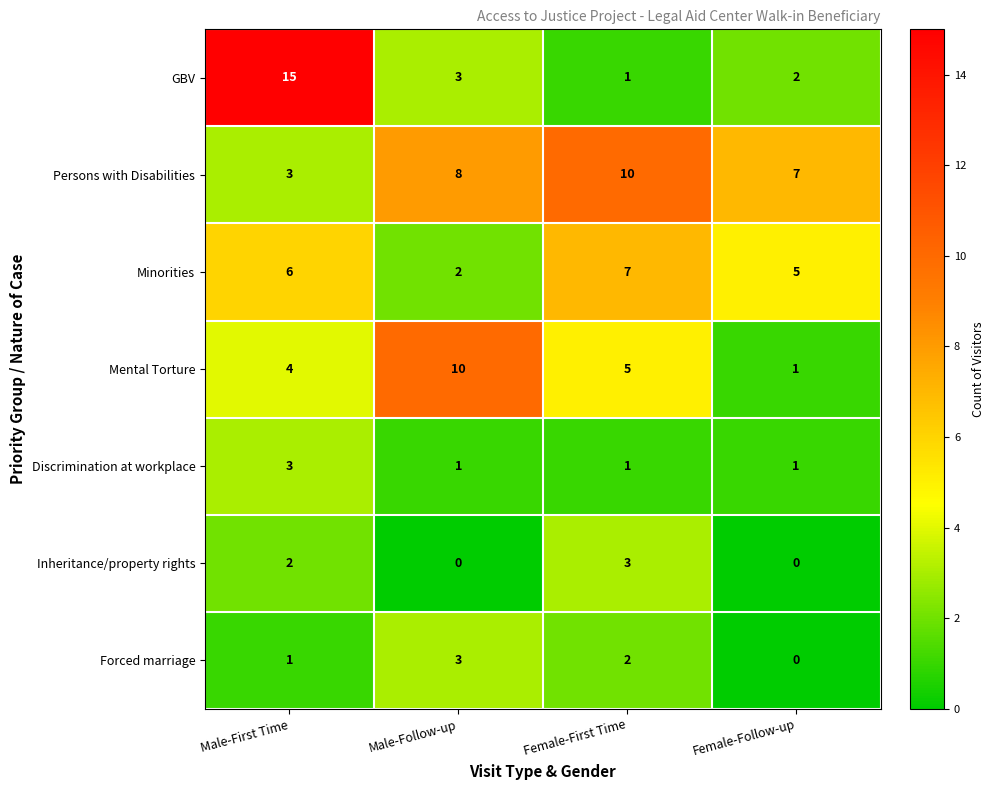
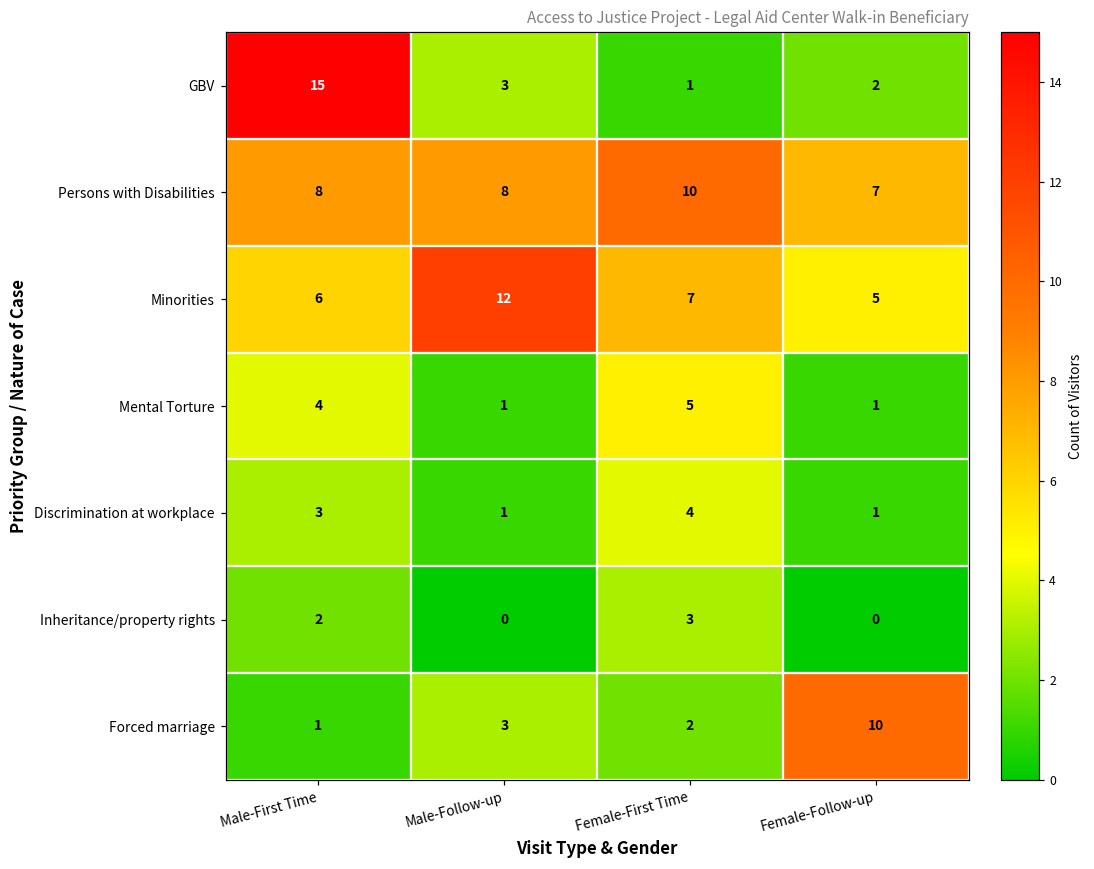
Persons with Disabilities, Male-First Time: 3 -> 8
Minorities, Male-Follow-up: 2 -> 12
Mental Torture, Male-Follow-up: 10 -> 1
Discrimination at workplace, Female-First Time: 1 -> 4
Forced marriage, Female-Follow-up: 0 -> 10
